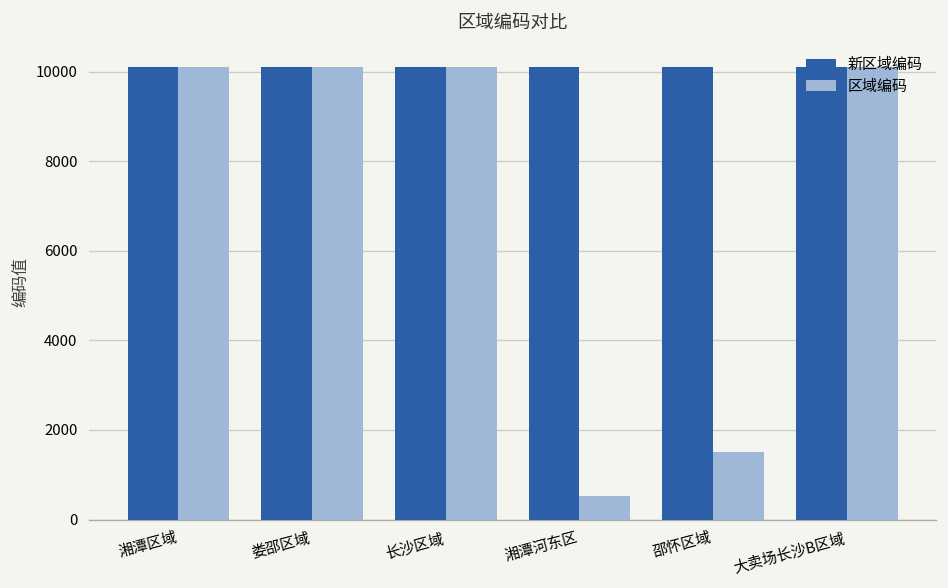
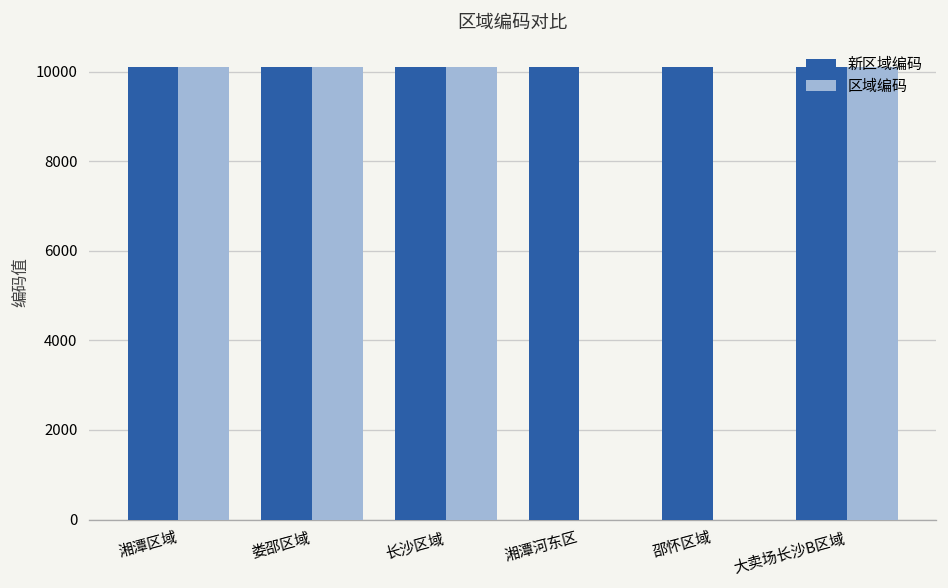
区域编码, 湘潭河东区: 500 -> 0
区域编码, 邵怀区域: 1500 -> 0
